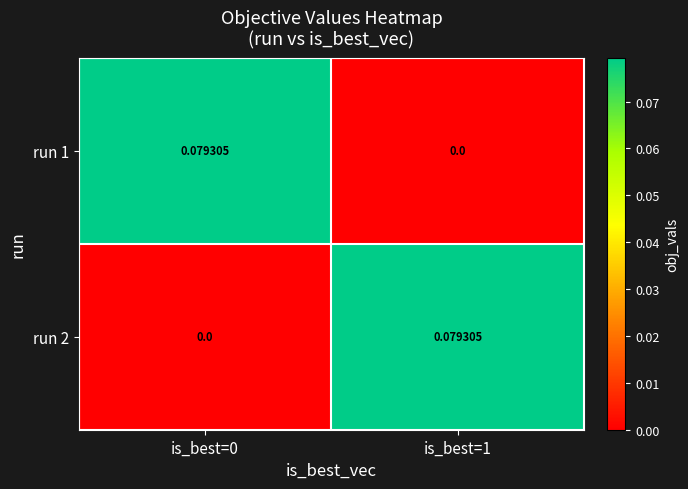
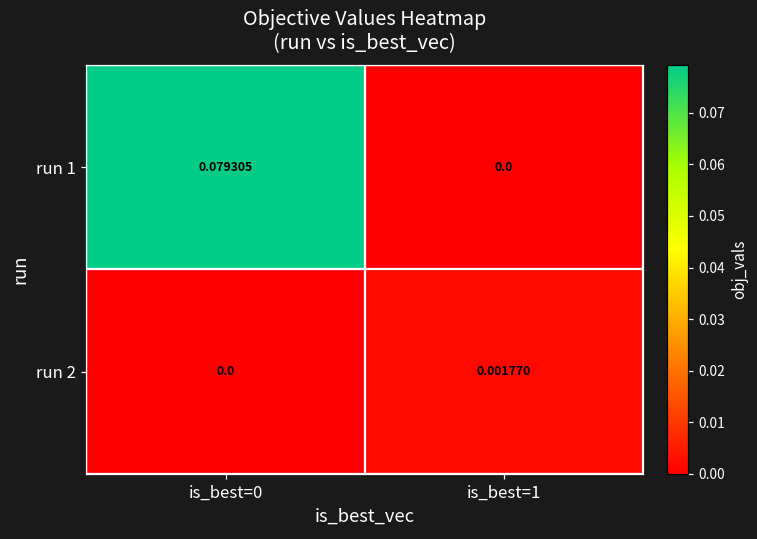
run 2, is_best=1: 0.079305 -> 0.001770
